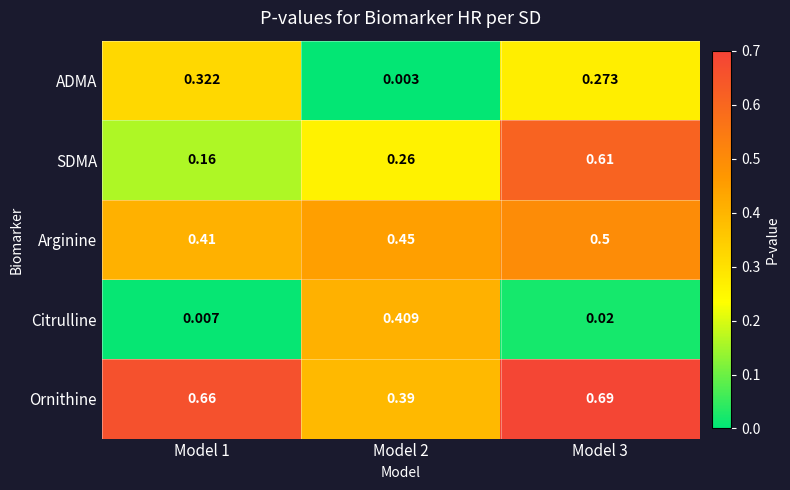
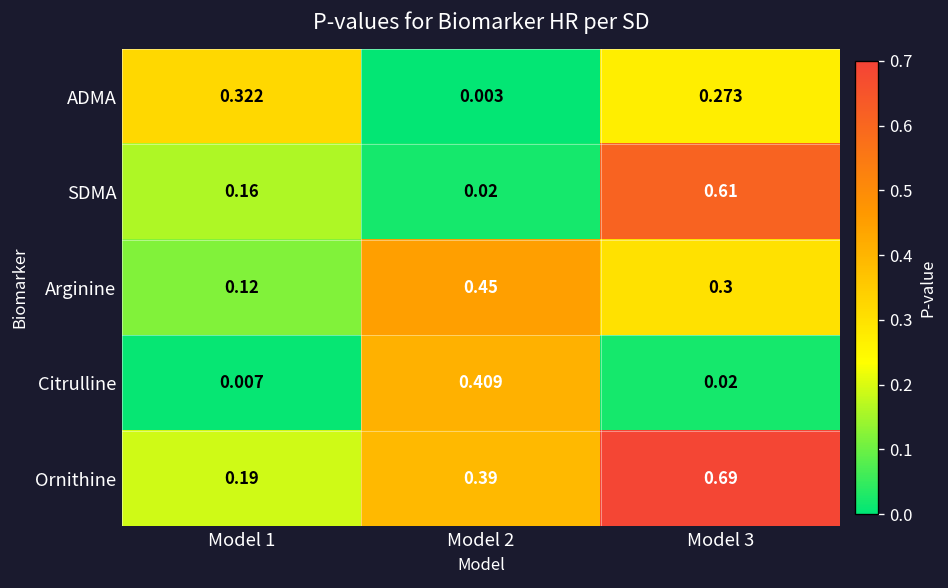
SDMA, Model 2: 0.26 -> 0.02
Arginine, Model 1: 0.41 -> 0.12
Arginine, Model 3: 0.5 -> 0.3
Ornithine, Model 1: 0.66 -> 0.19
